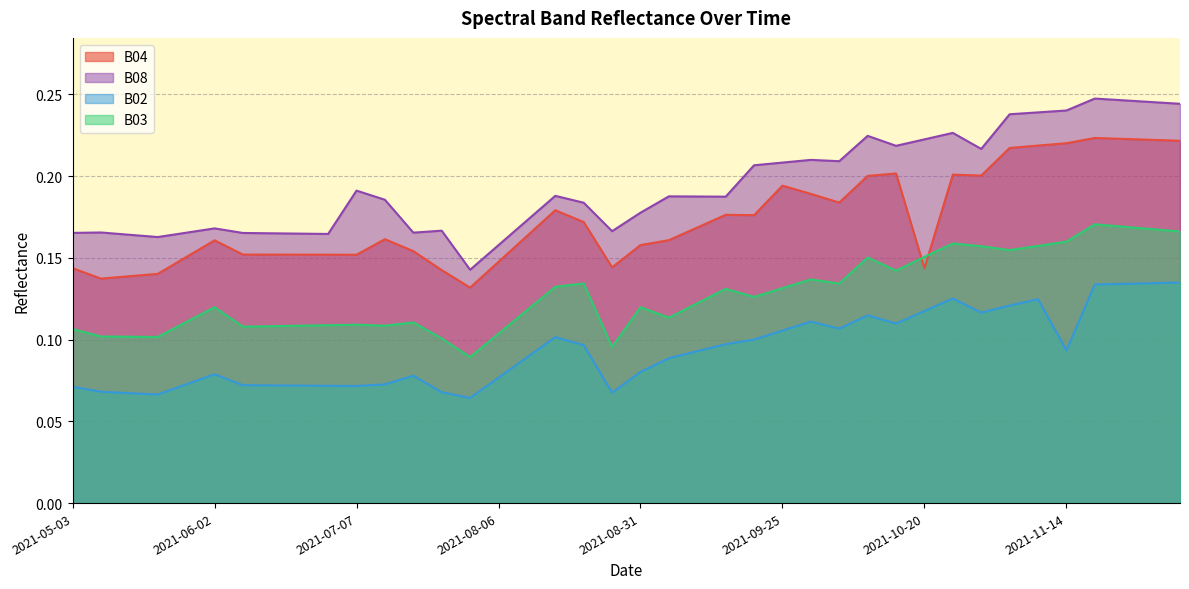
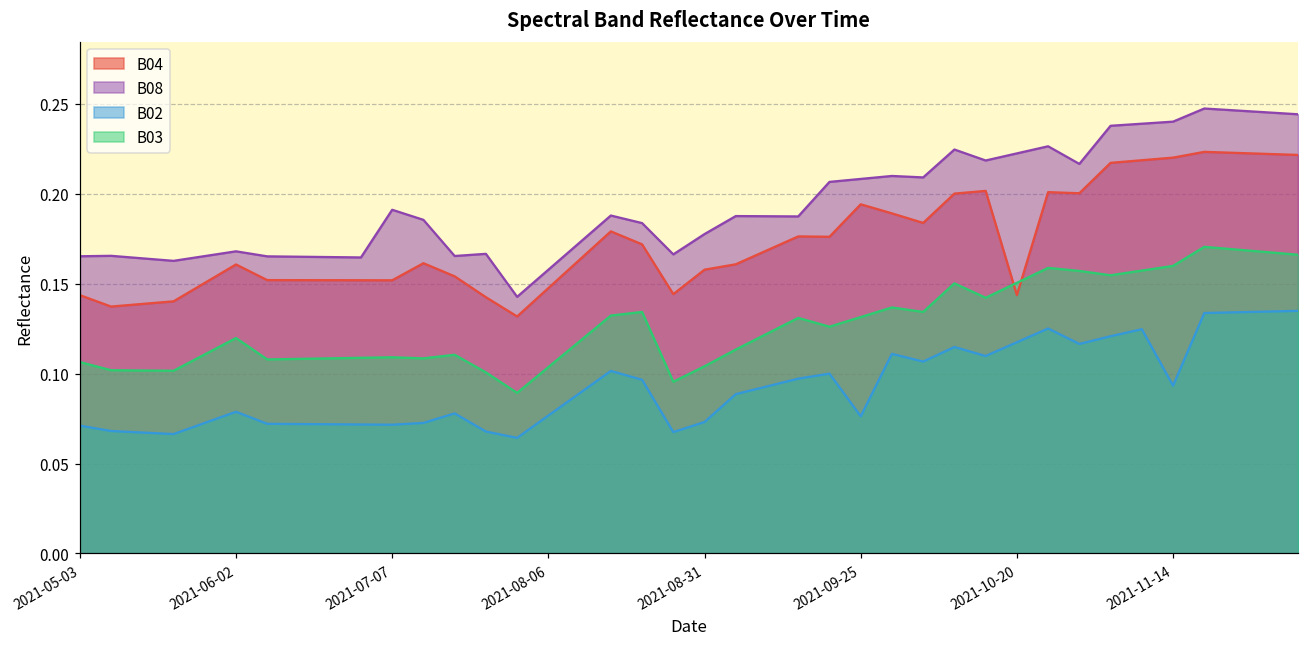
B02, 2021-08-31: 0.080 -> 0.073
B03, 2021-08-31: 0.120 -> 0.104
B02, 2021-09-25: 0.106 -> 0.076
